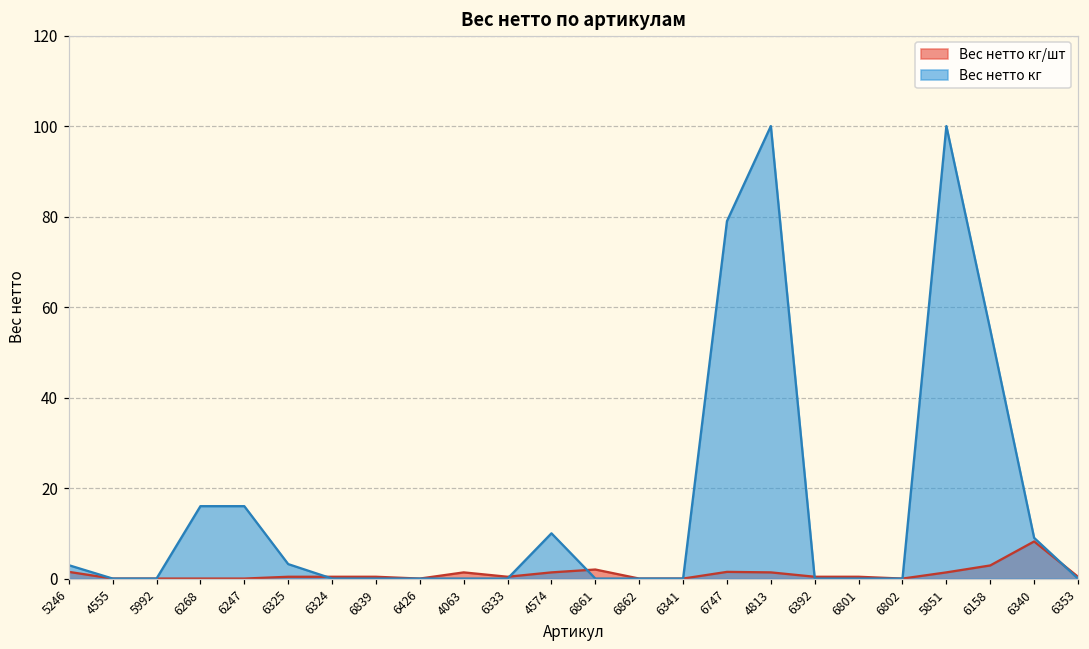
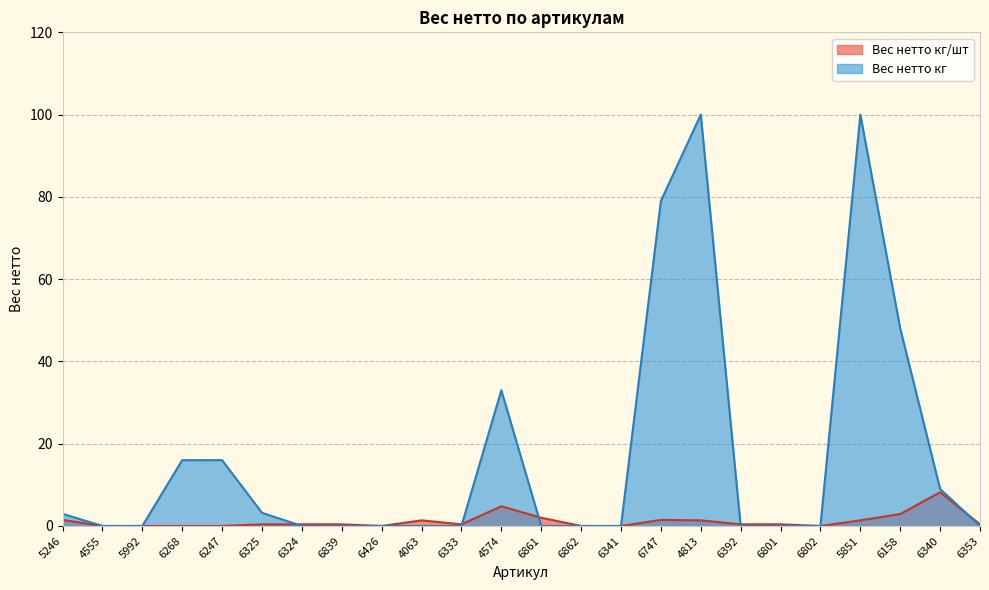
Вес нетто кг/шт, 4574: 1 -> 5
Вес нетто кг, 4574: 10 -> 33
Вес нетто кг, 6158: 55 -> 48
